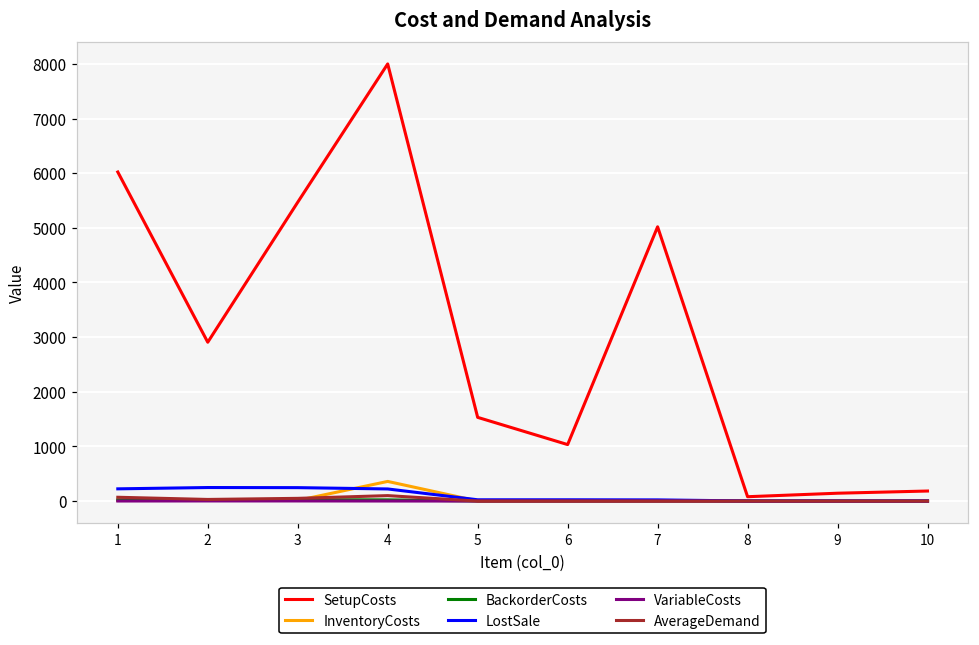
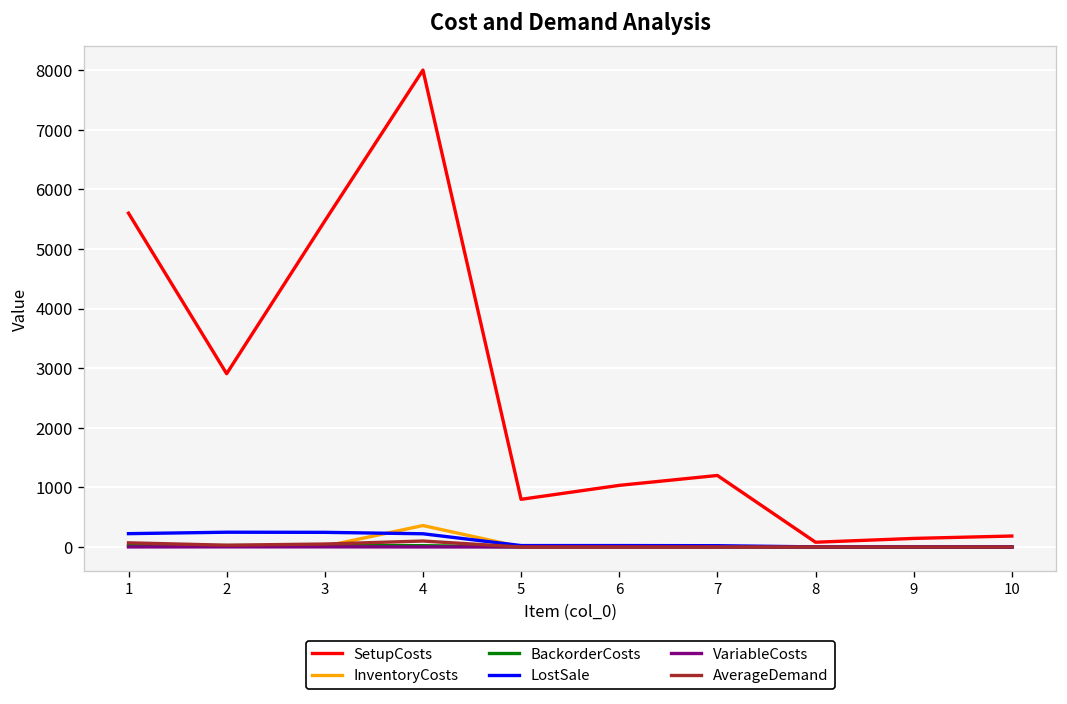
SetupCosts, 1: 6000 -> 5600
SetupCosts, 5: 1500 -> 800
SetupCosts, 7: 5000 -> 1200
